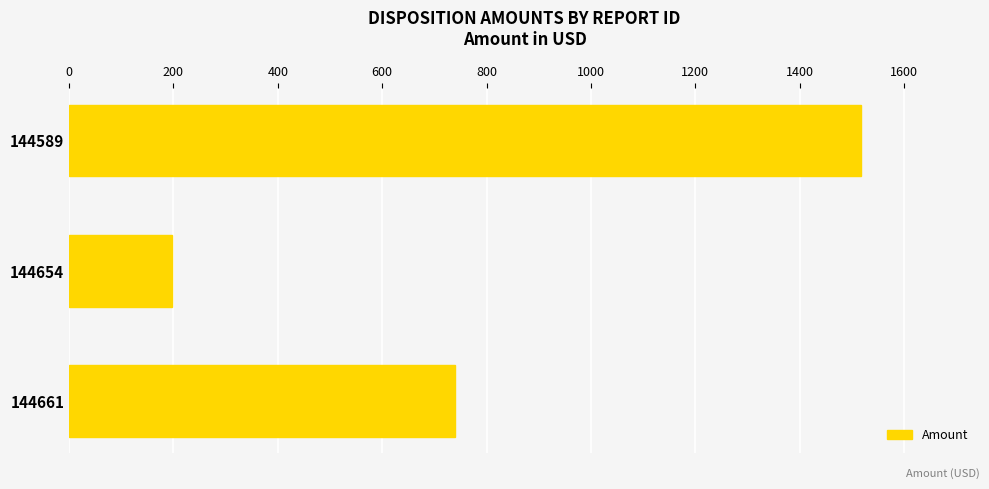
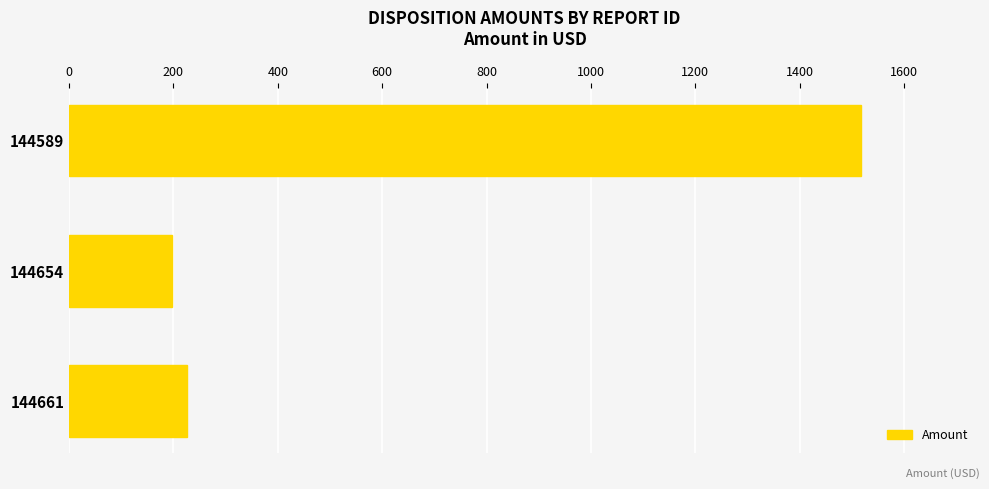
144661: 740 -> 230
